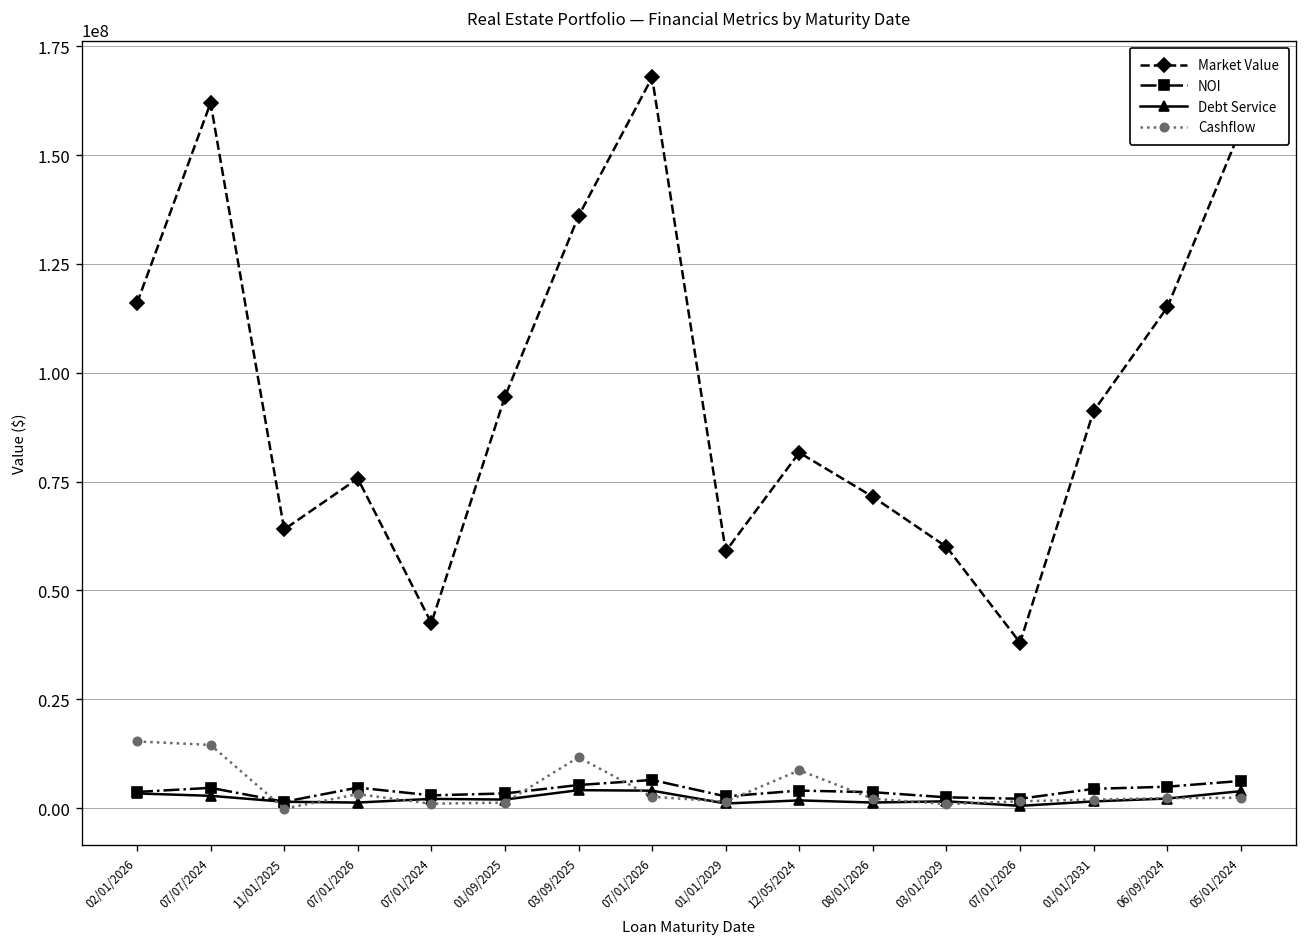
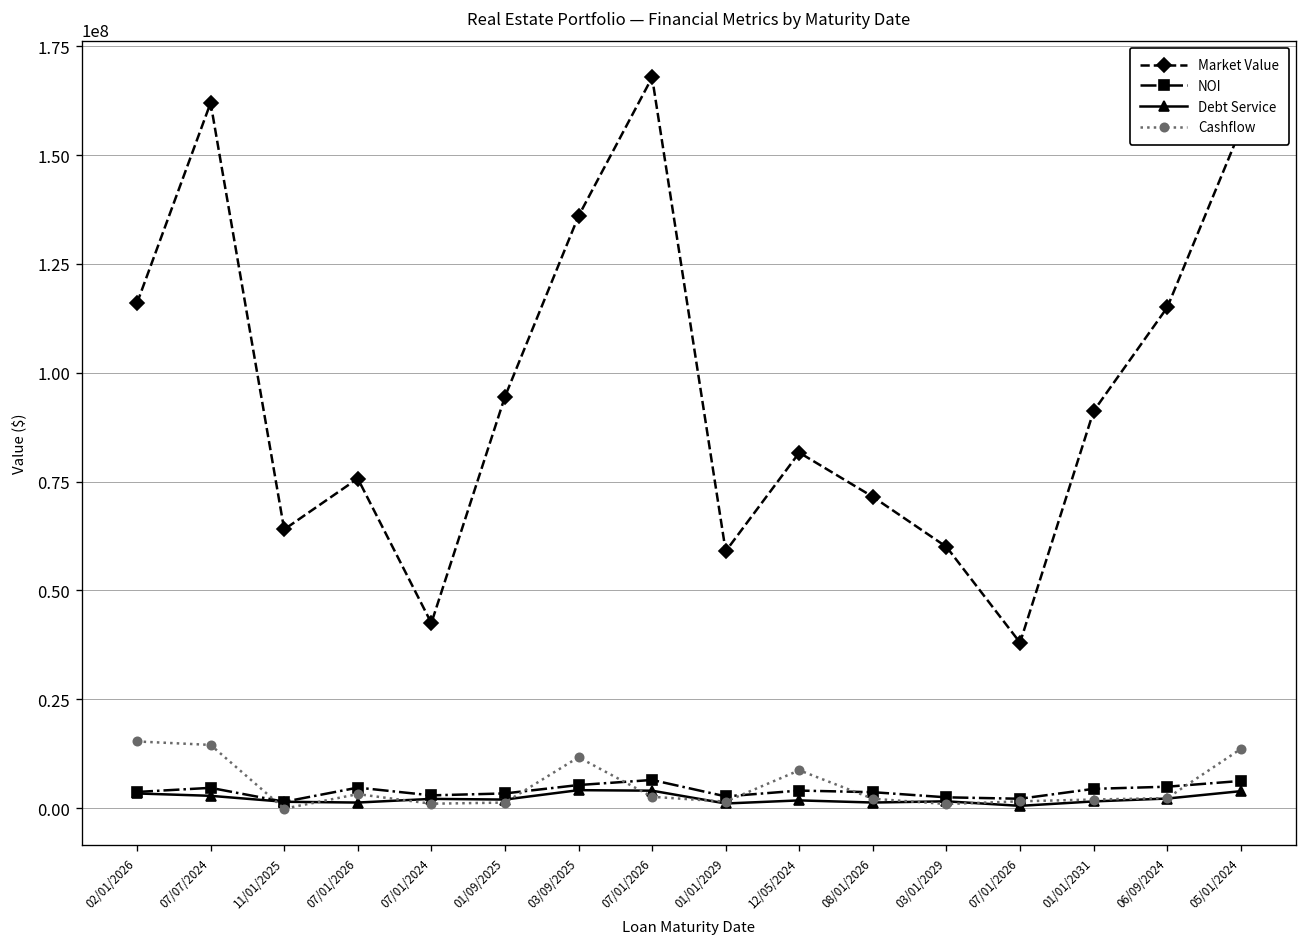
Cashflow, 05/01/2024: 2000000 -> 14000000
